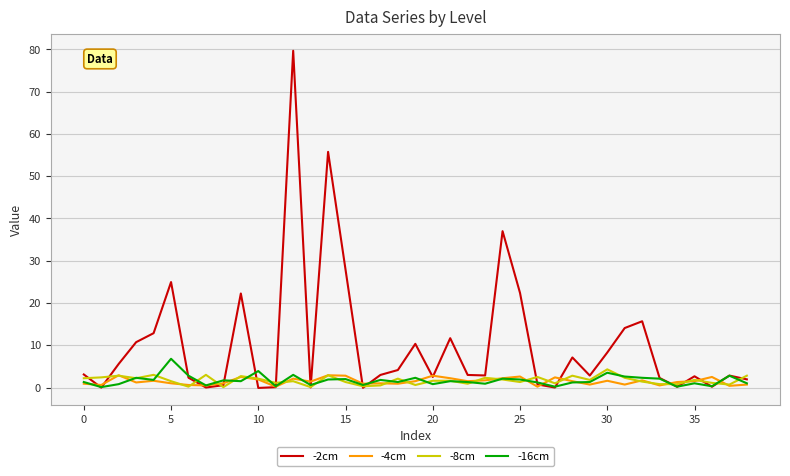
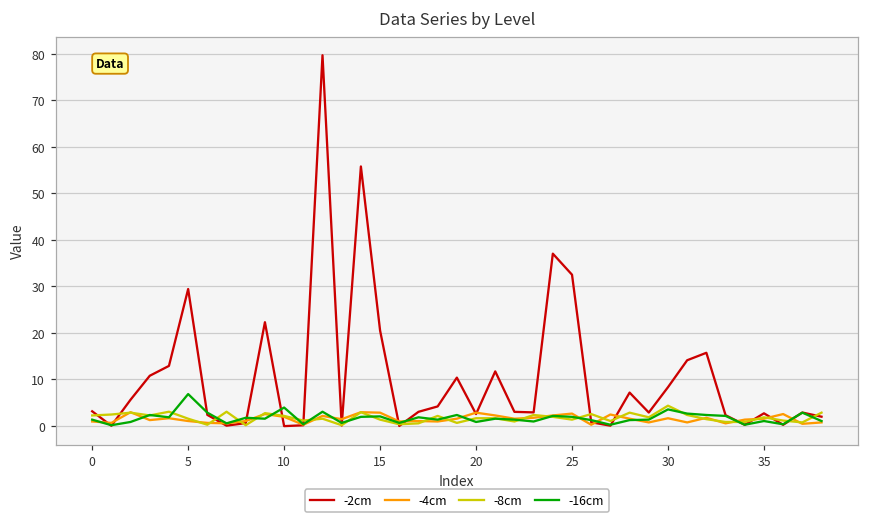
-2cm, 5: 25 -> 29
-2cm, 15: 28 -> 20
-2cm, 25: 22 -> 32
